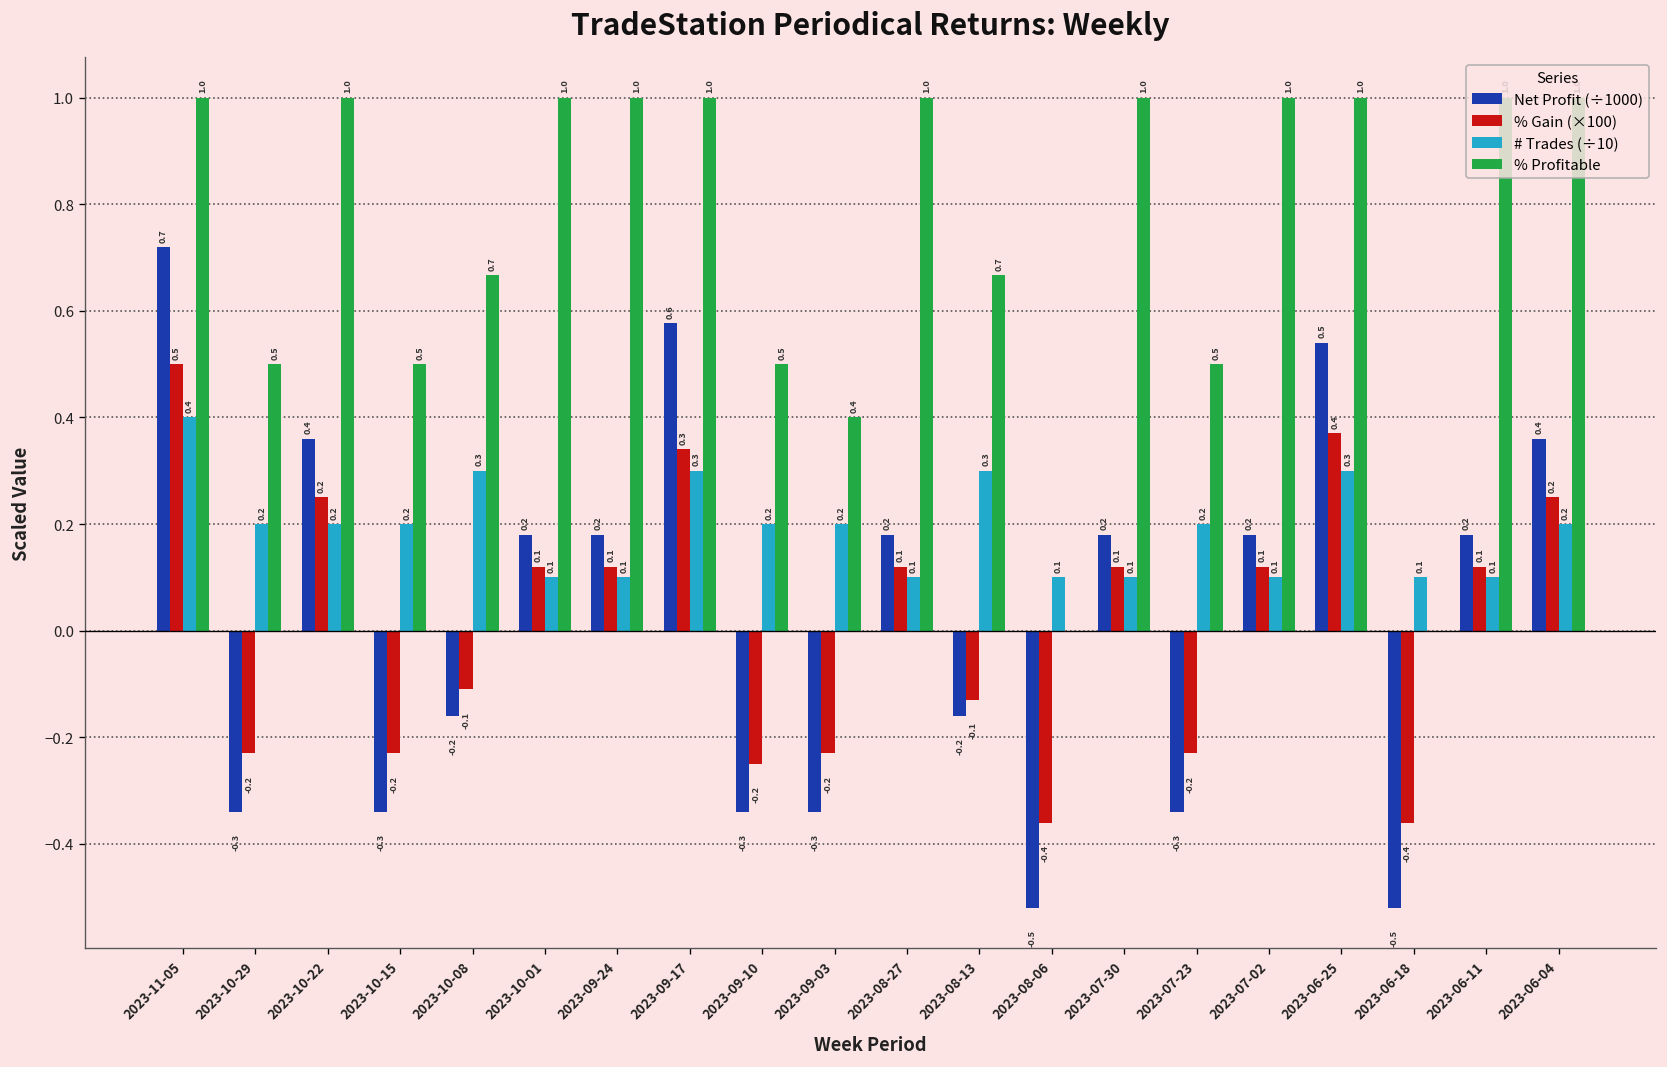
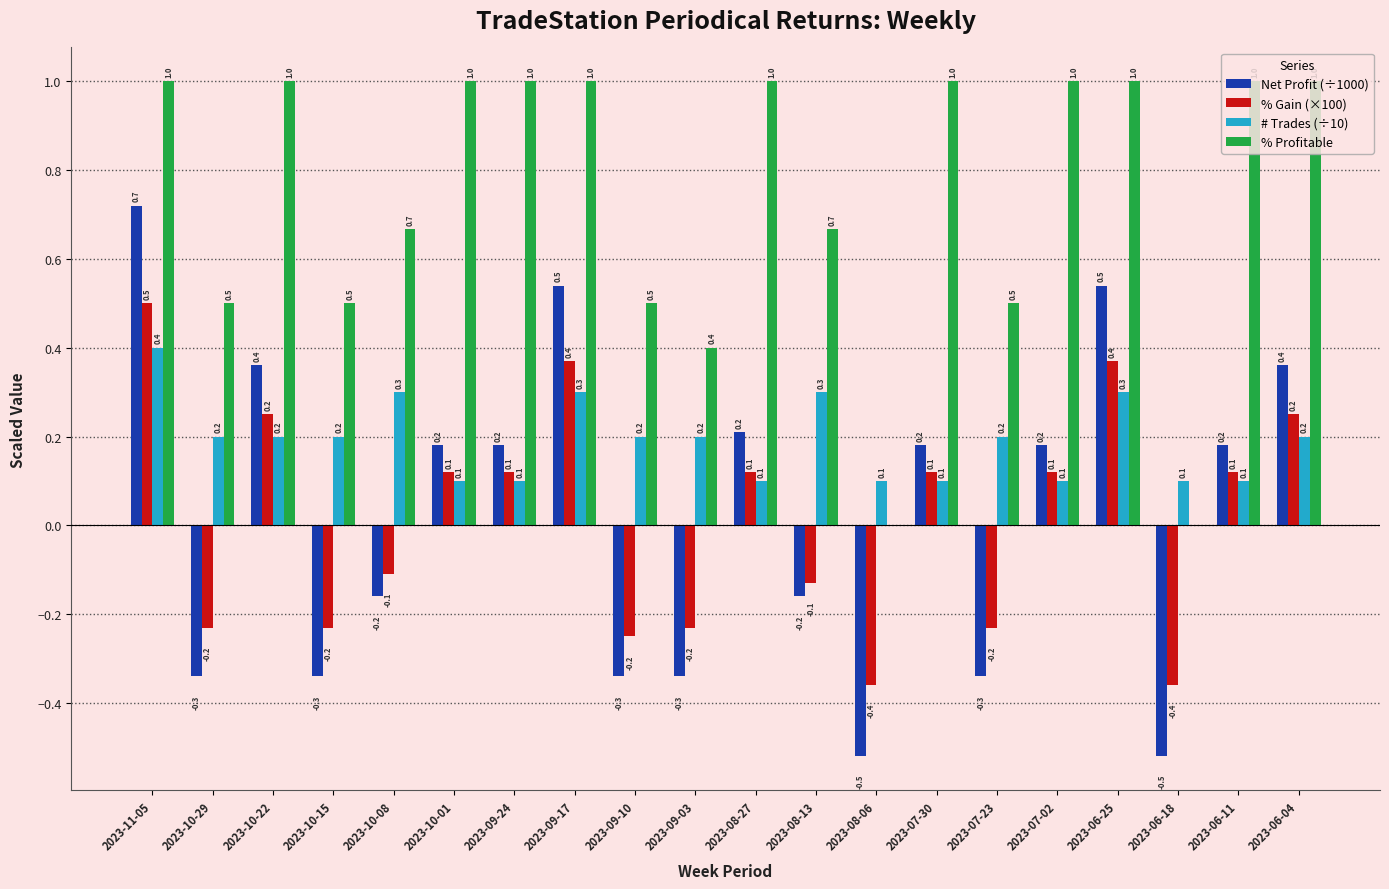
Net Profit (÷1000), 2023-09-17: 0.6 -> 0.5
% Gain (×100), 2023-09-17: 0.3 -> 0.4
Net Profit (÷1000), 2023-08-27: 0.18 -> 0.21
